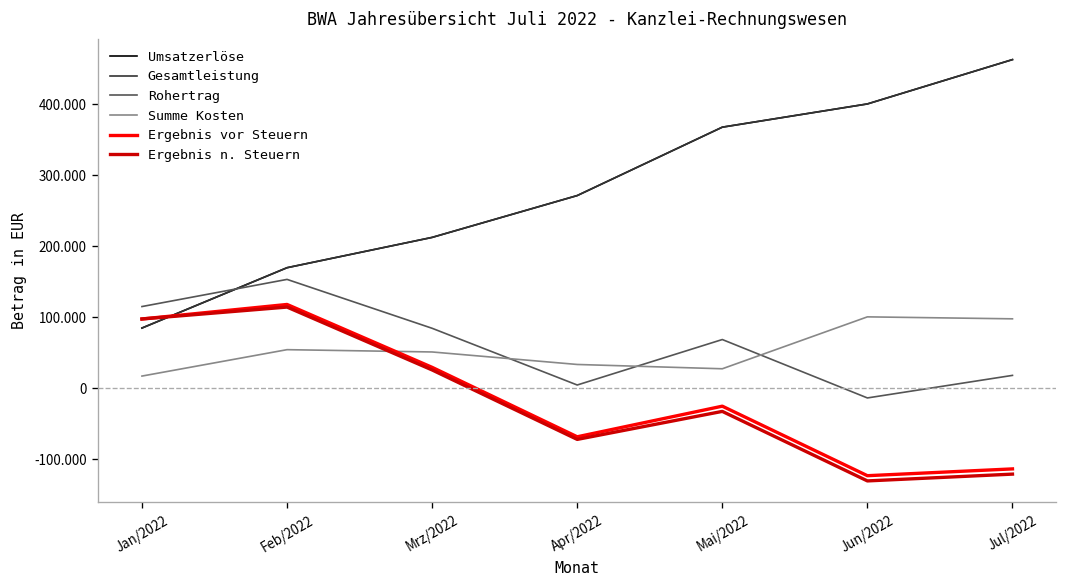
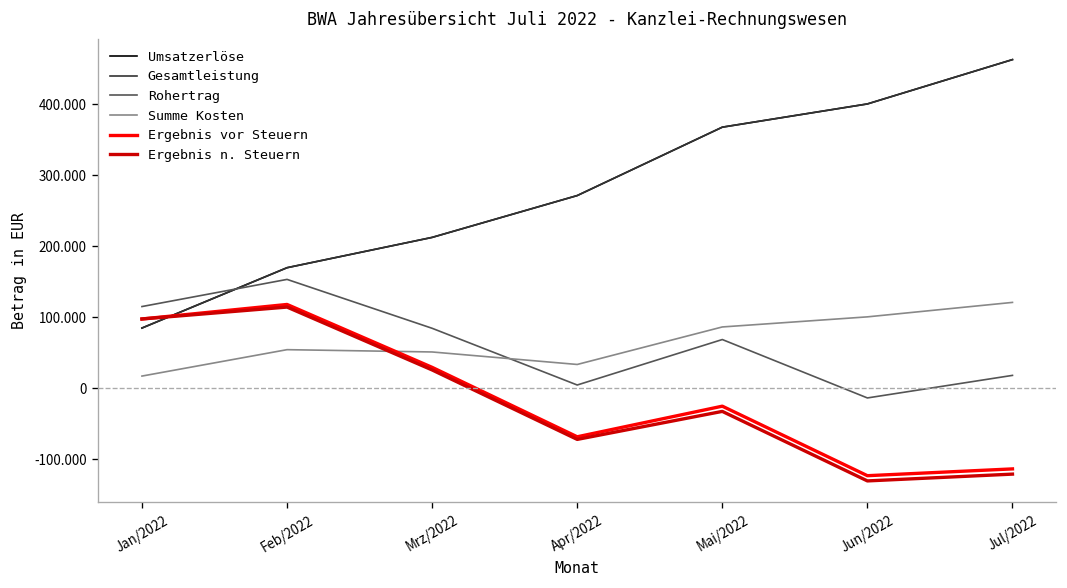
Summe Kosten, Mai/2022: 30 -> 90
Summe Kosten, Jul/2022: 100 -> 120
